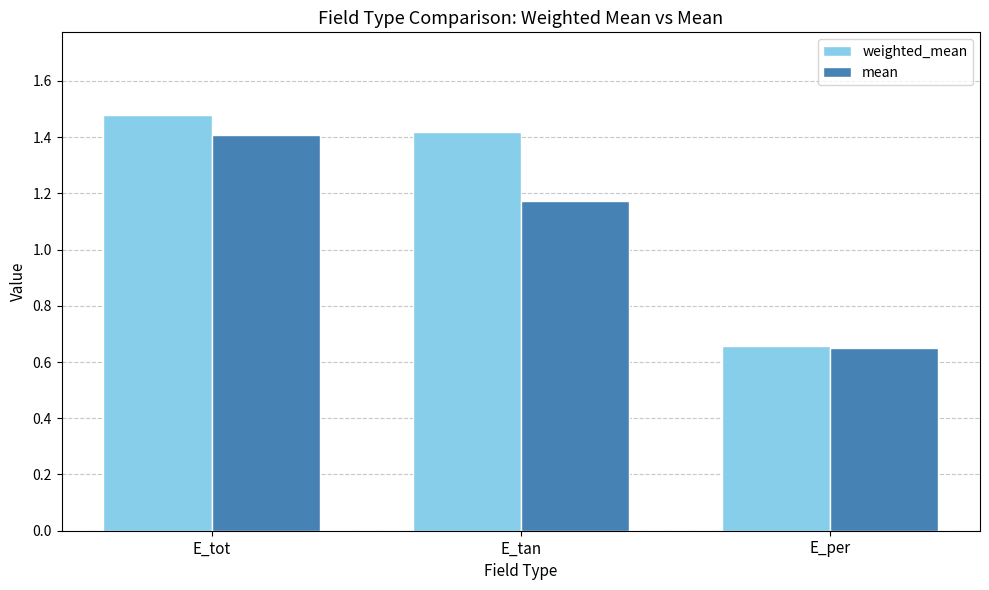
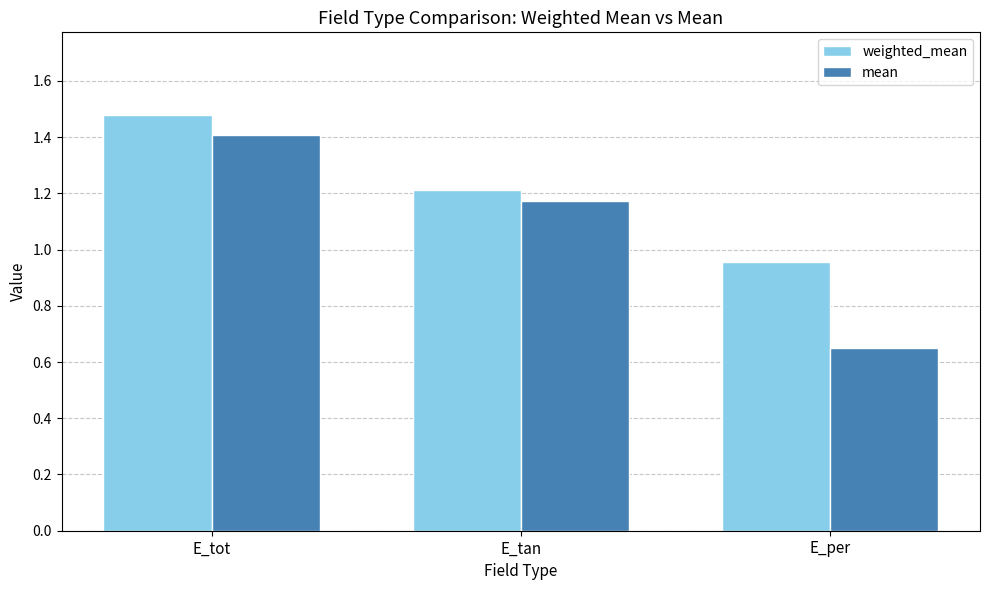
weighted_mean, E_tan: 1.42 -> 1.21
weighted_mean, E_per: 0.66 -> 0.96
